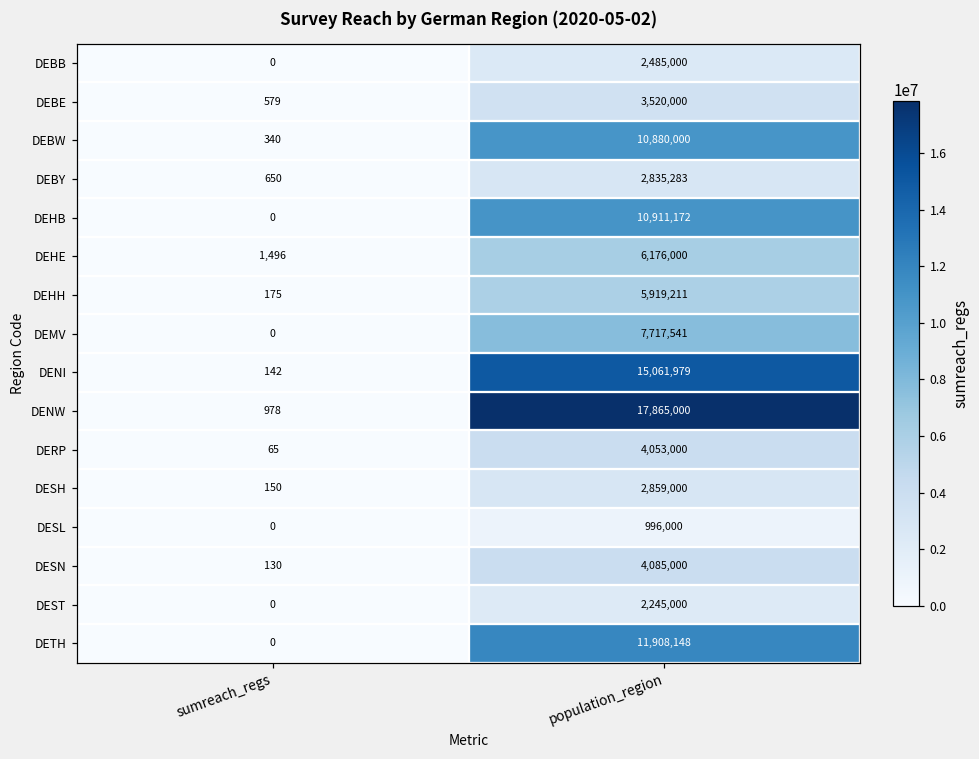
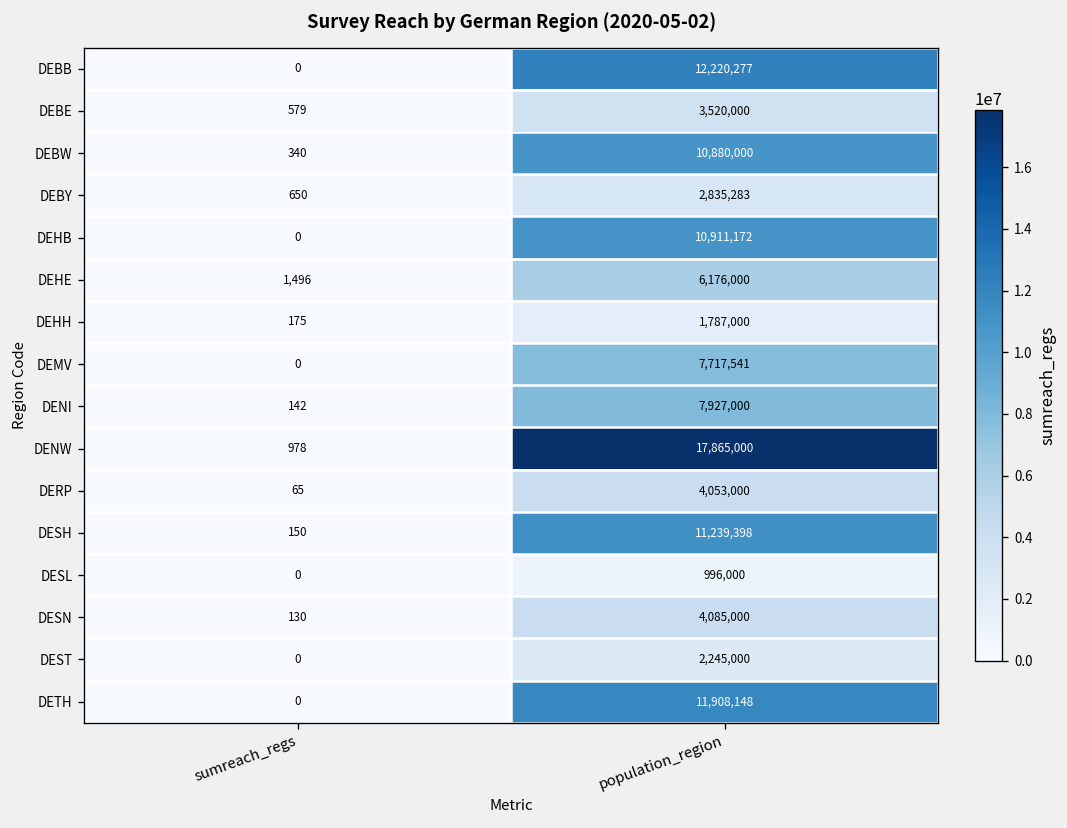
DEBB, population_region: 2,485,000 -> 12,220,277
DEHH, population_region: 5,919,211 -> 1,787,000
DENI, population_region: 15,061,979 -> 7,927,000
DESH, population_region: 2,859,000 -> 11,239,398
